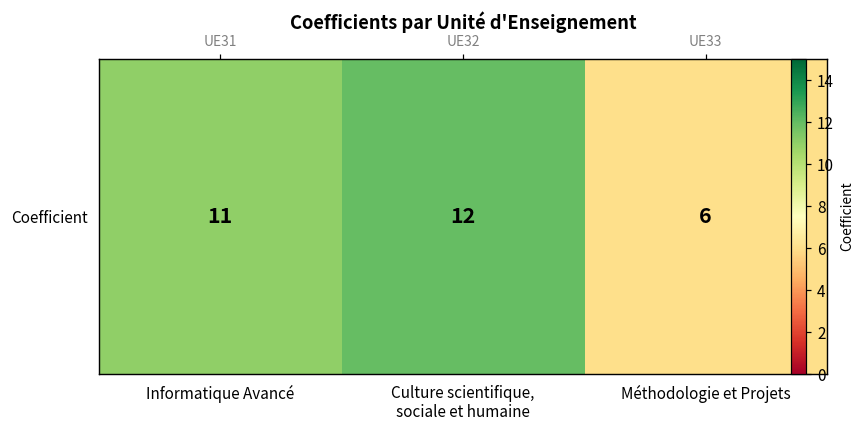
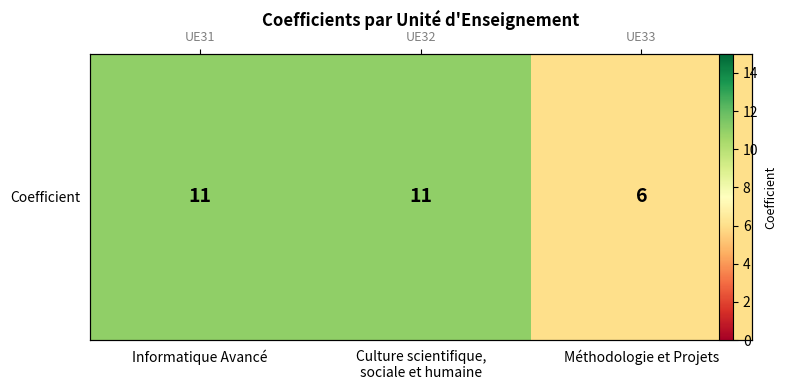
Coefficient, Culture scientifique, sociale et humaine: 12 -> 11
